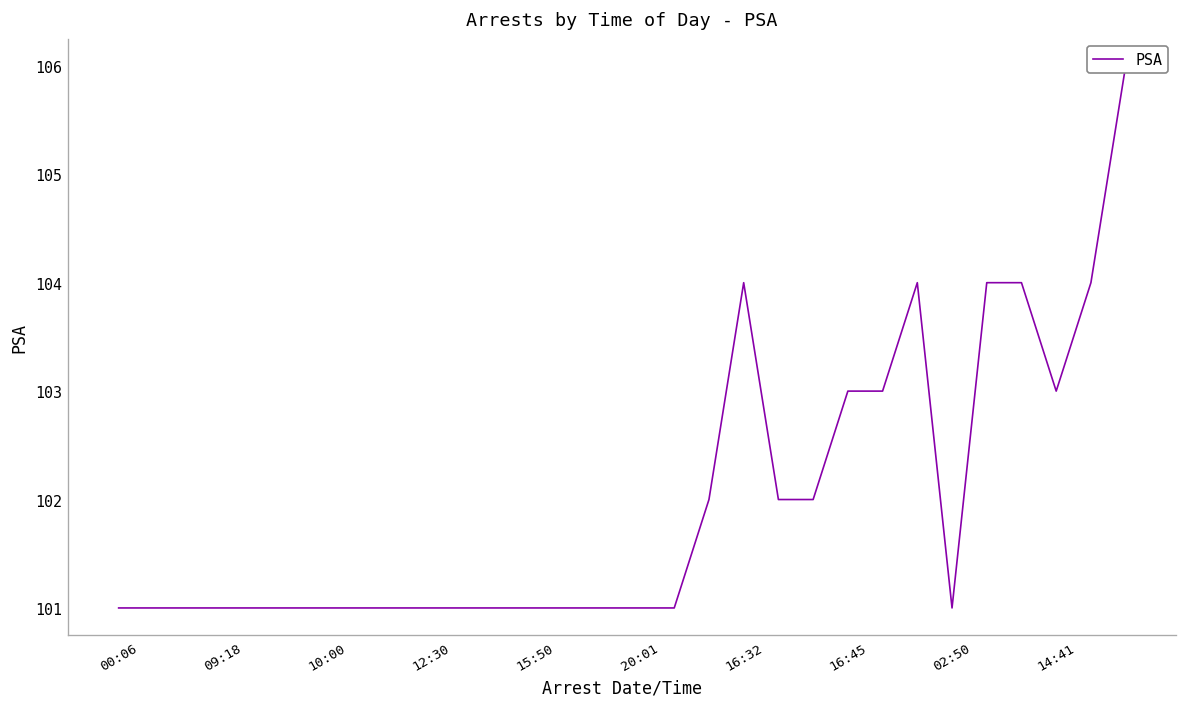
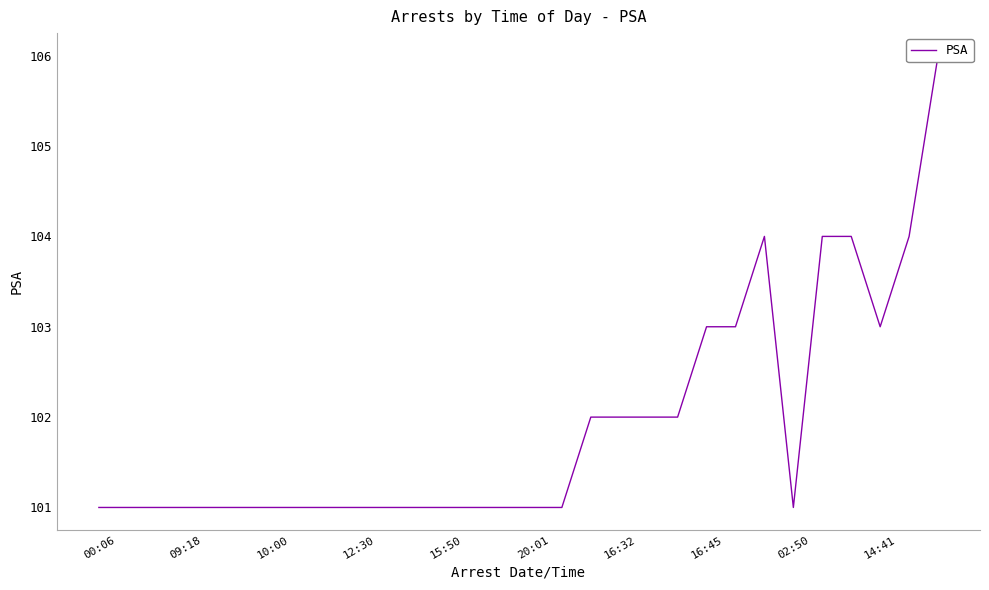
16:32: 104 -> 102
